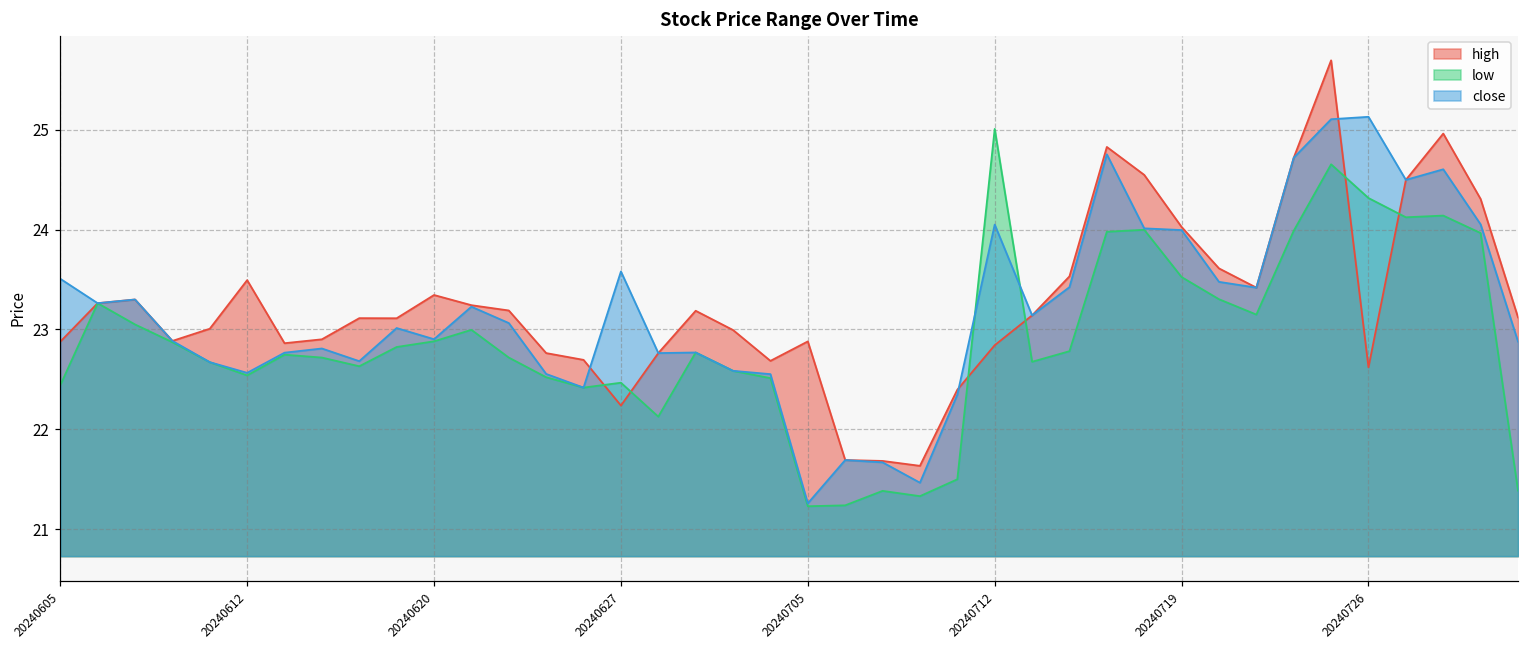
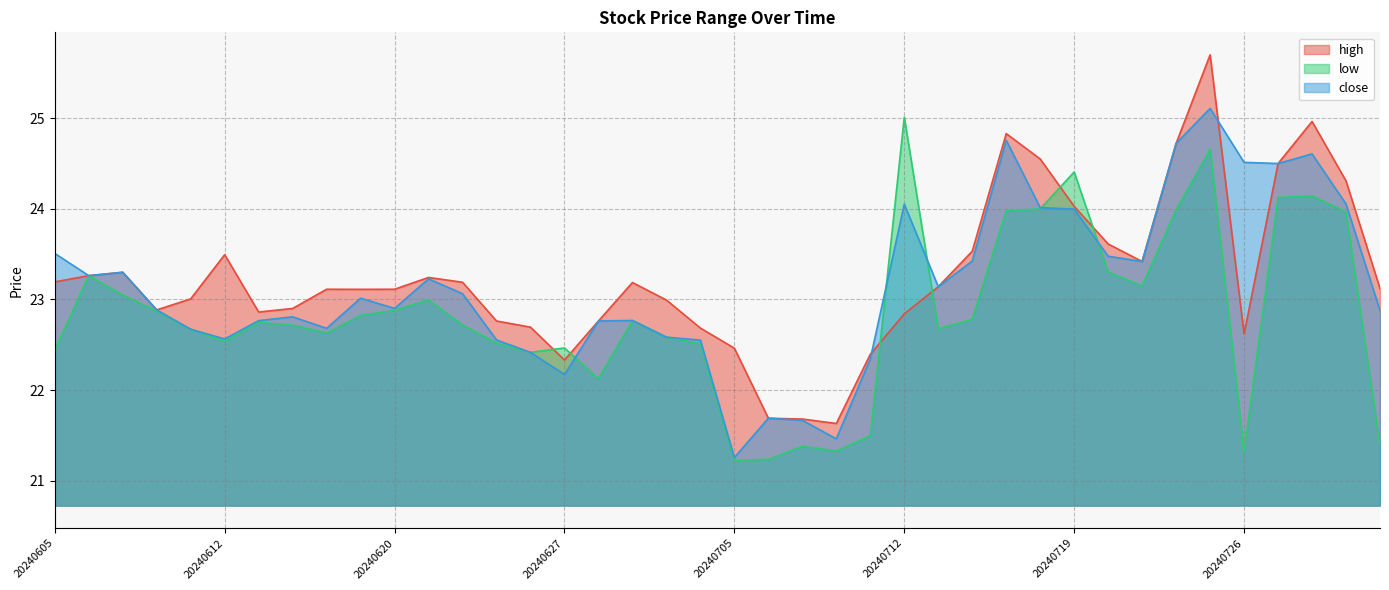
high, 20240605: 22.9 -> 23.2
high, 20240620: 23.3 -> 23.1
high, 20240627: 22.2 -> 22.3
close, 20240627: 23.6 -> 22.2
high, 20240705: 22.9 -> 22.5
low, 20240719: 23.5 -> 24.4
low, 20240726: 24.3 -> 21.3
close, 20240726: 25.1 -> 24.5
